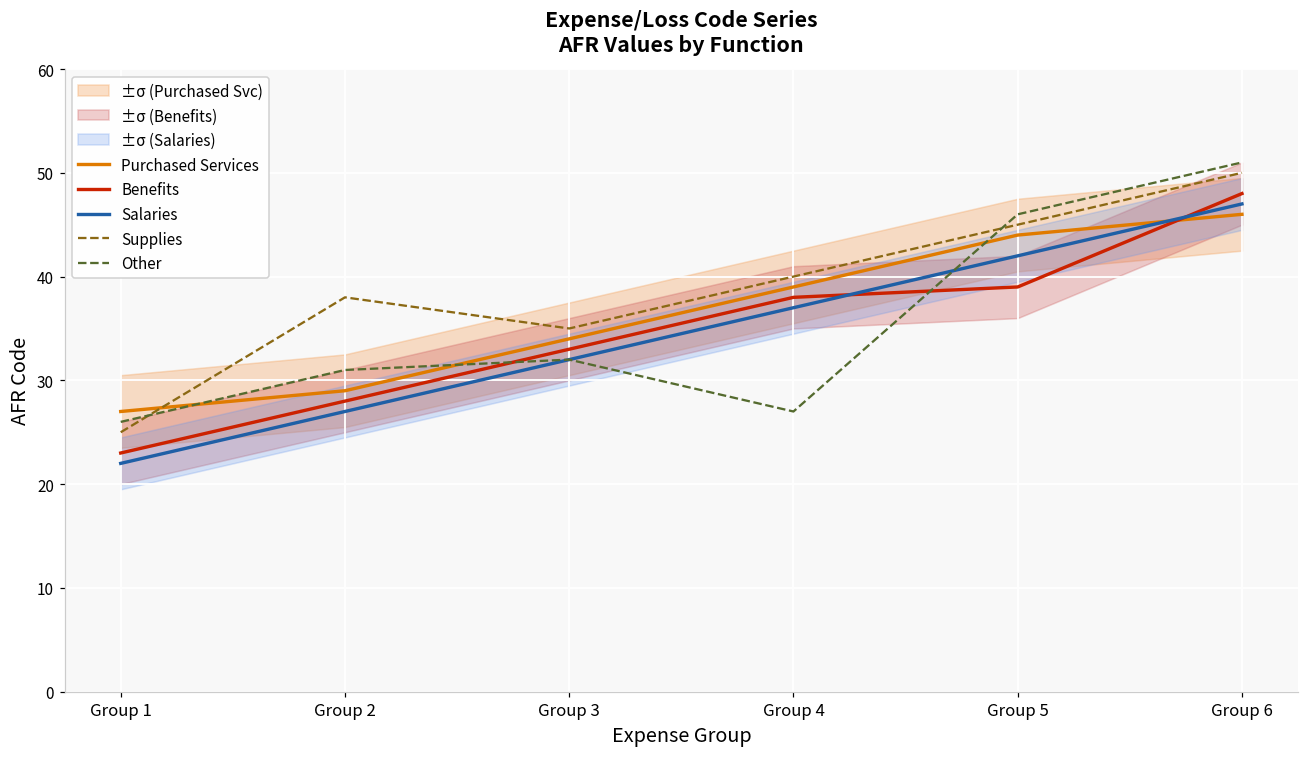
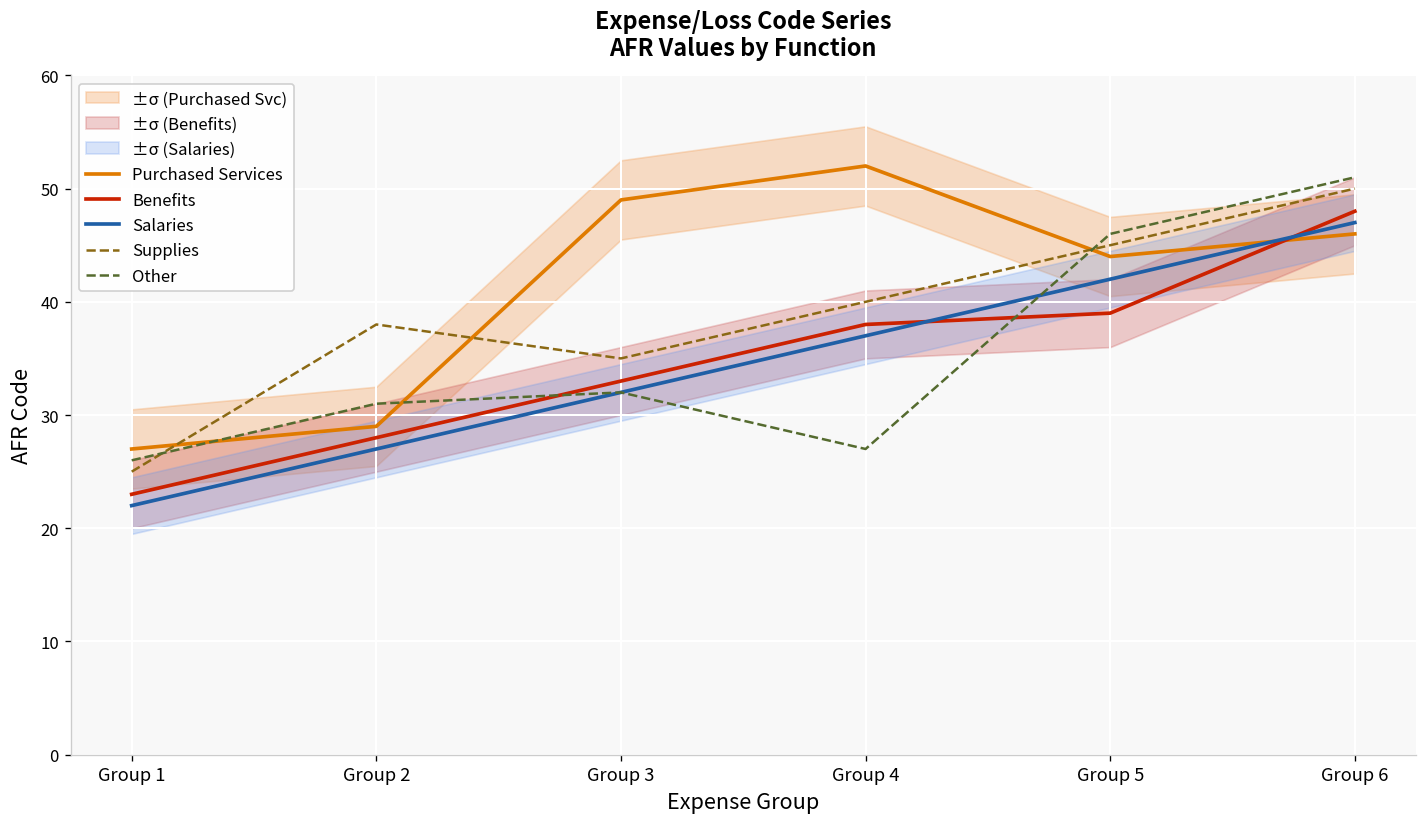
Purchased Services, Group 3: 34 -> 49
Purchased Services, Group 4: 39 -> 52
